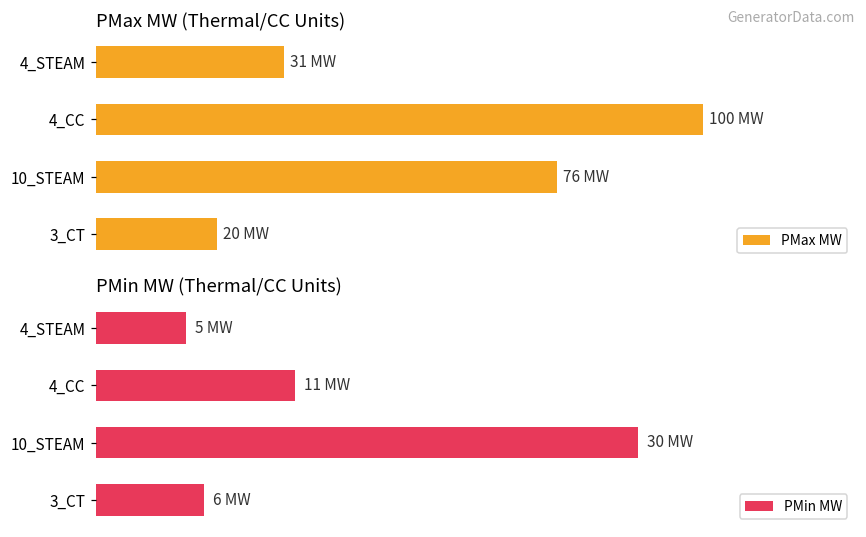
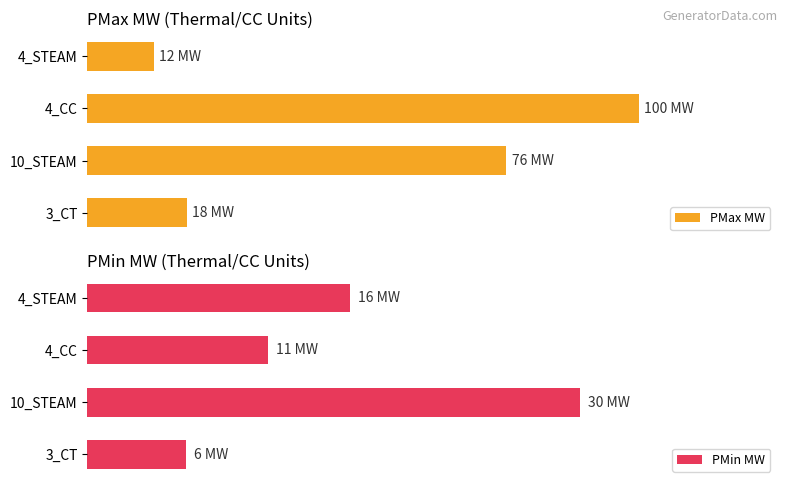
PMax MW (Thermal/CC Units), 4_STEAM: 31 -> 12
PMax MW (Thermal/CC Units), 3_CT: 20 -> 18
PMin MW (Thermal/CC Units), 4_STEAM: 5 -> 16
